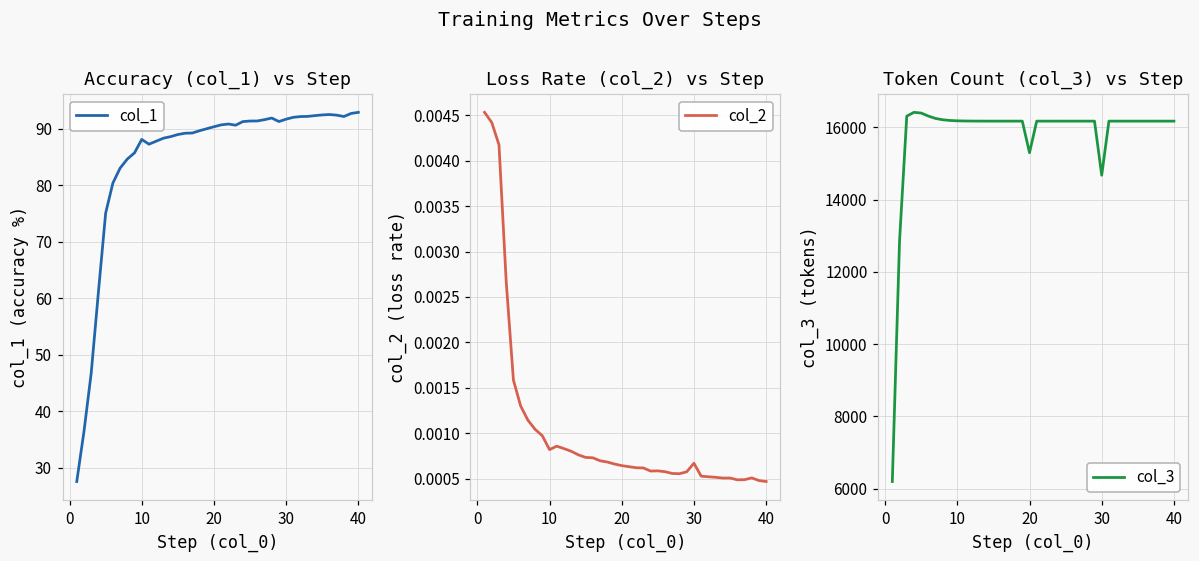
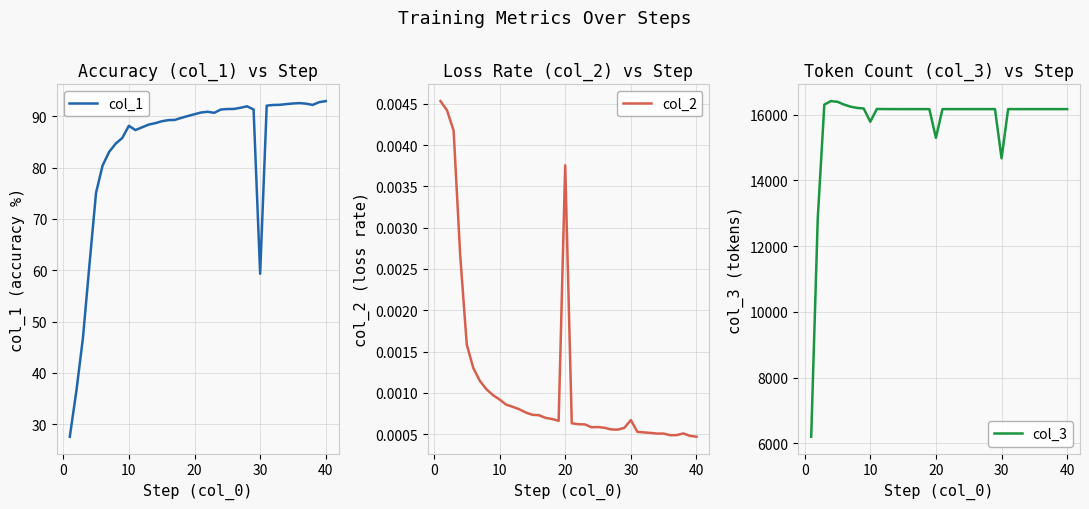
Accuracy (col_1) vs Step, 30: 92 -> 59
Loss Rate (col_2) vs Step, 10: 0.0008 -> 0.0009
Loss Rate (col_2) vs Step, 20: 0.0006 -> 0.0038
Token Count (col_3) vs Step, 10: 16200 -> 15800
